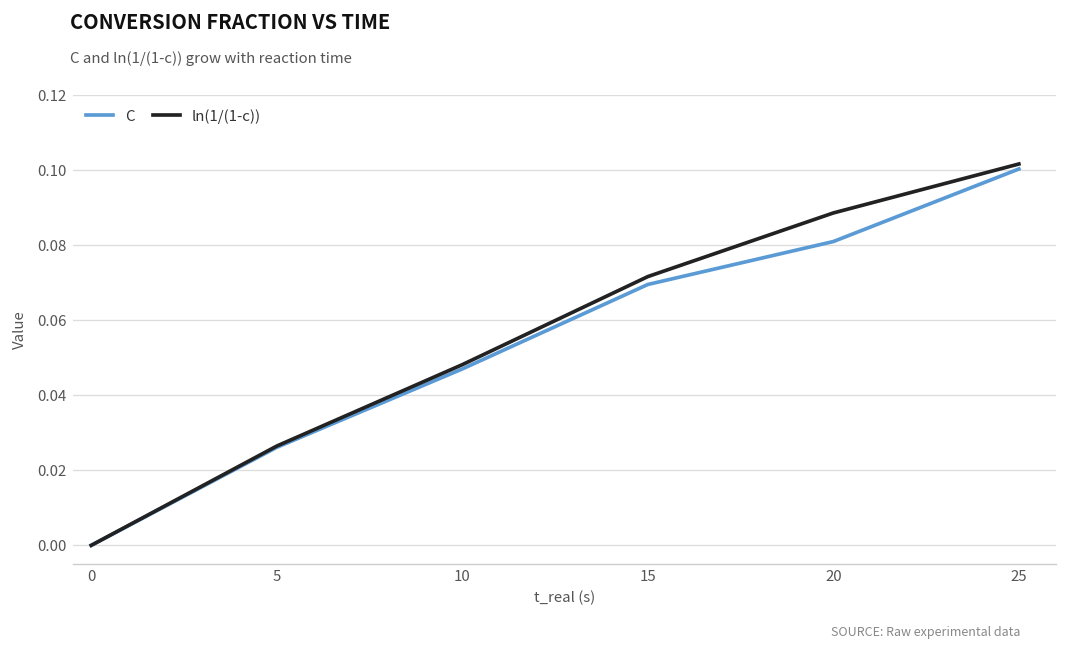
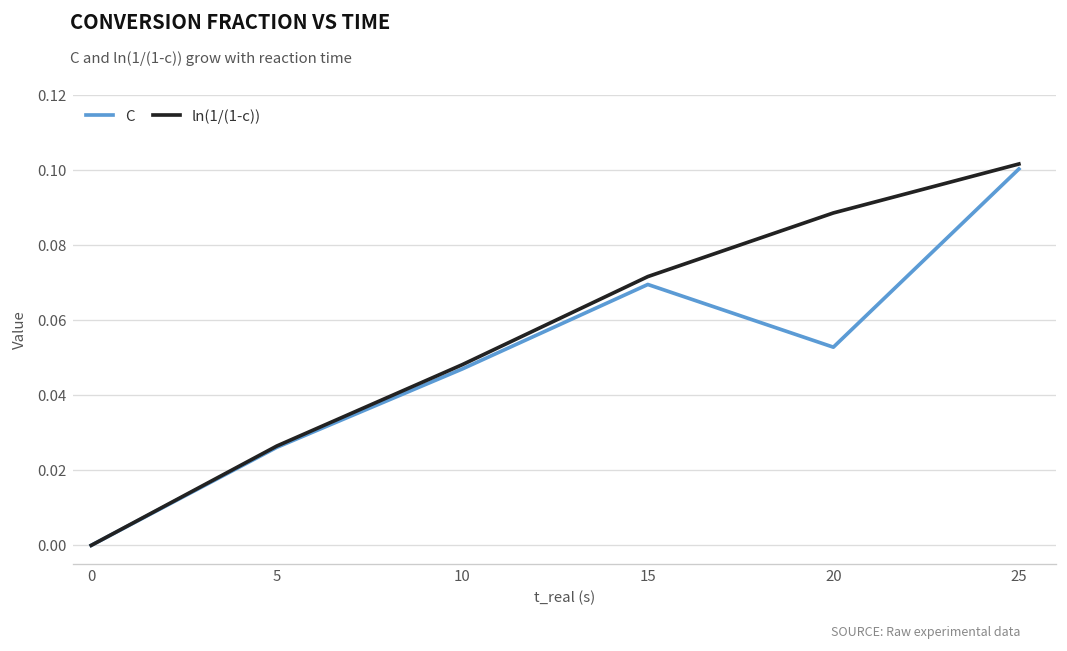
C, 20: 0.081 -> 0.053
